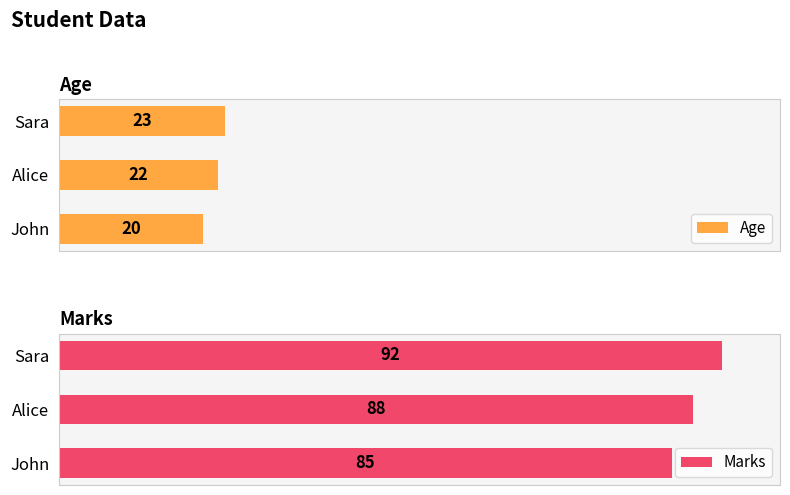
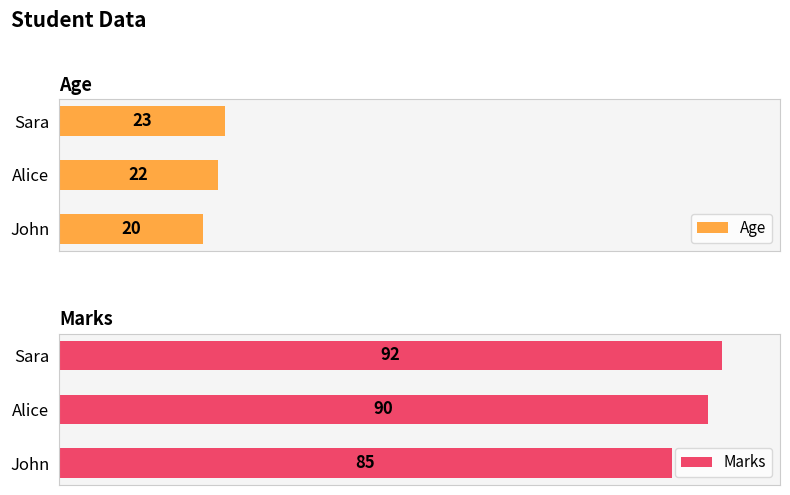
Marks, Alice: 88 -> 90
